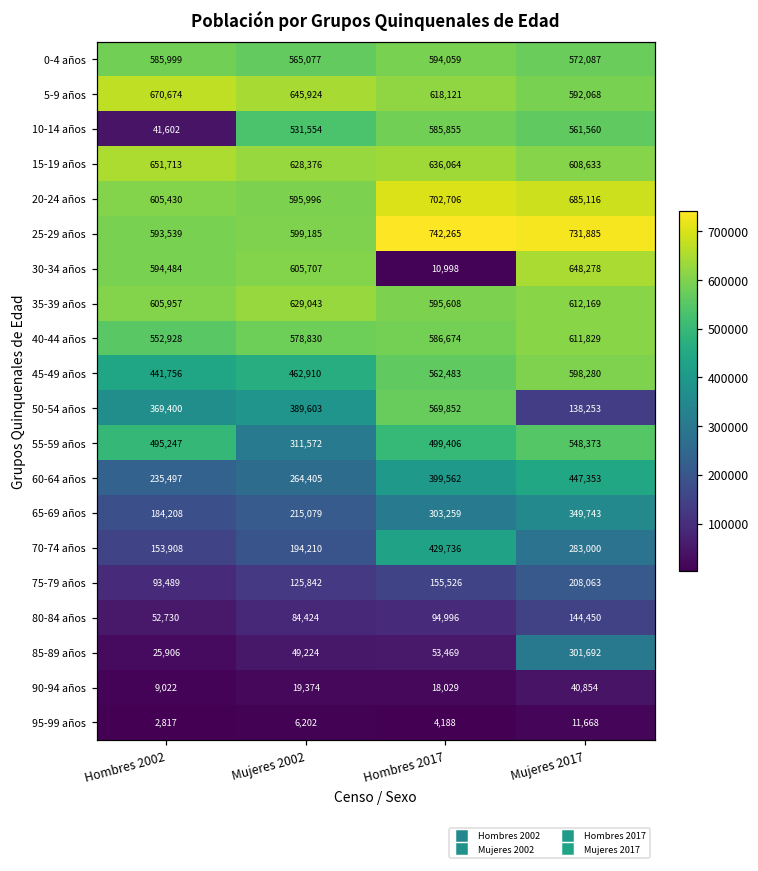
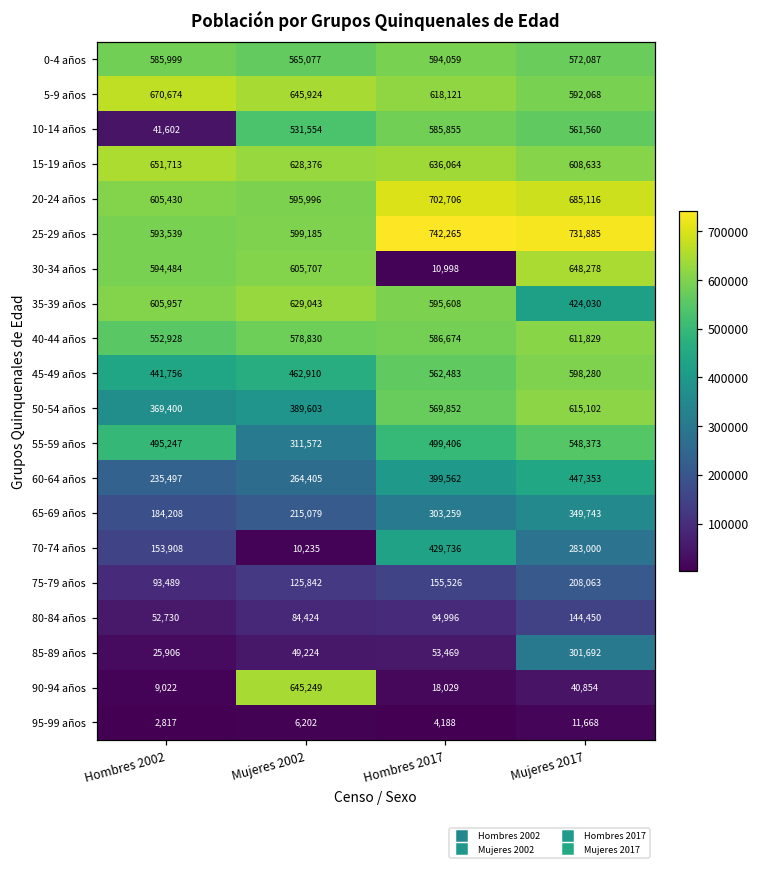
35-39 años, Mujeres 2017: 612,169 -> 424,030
50-54 años, Mujeres 2017: 138,253 -> 615,102
70-74 años, Mujeres 2002: 194,210 -> 10,235
90-94 años, Mujeres 2002: 19,374 -> 645,249
